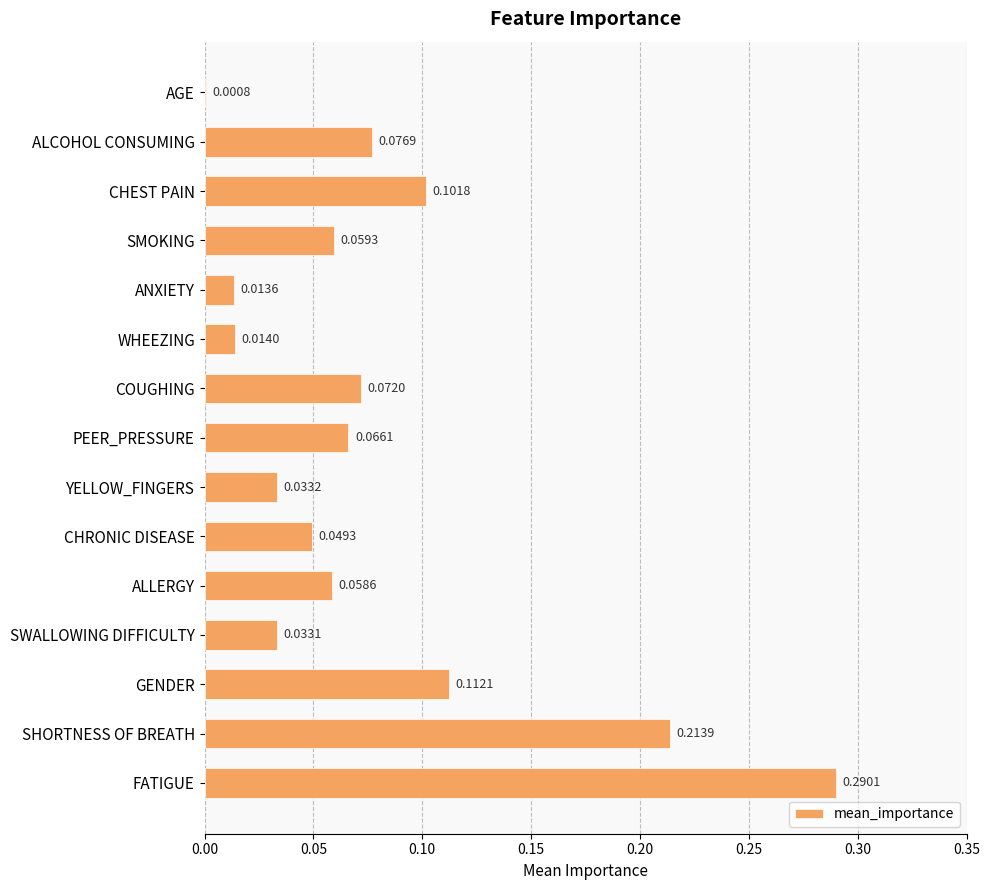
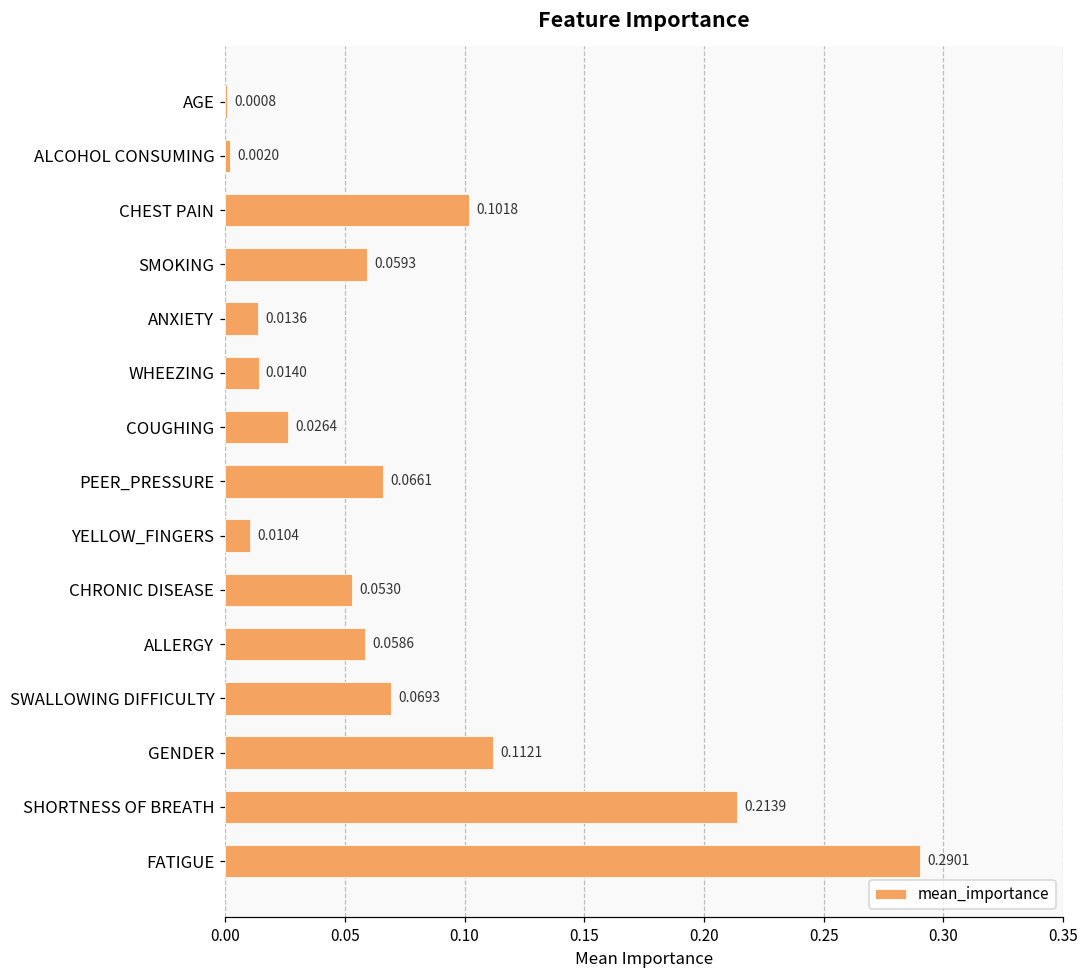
ALCOHOL CONSUMING: 0.0769 -> 0.0020
COUGHING: 0.0720 -> 0.0264
YELLOW_FINGERS: 0.0332 -> 0.0104
CHRONIC DISEASE: 0.0493 -> 0.0530
SWALLOWING DIFFICULTY: 0.0331 -> 0.0693
